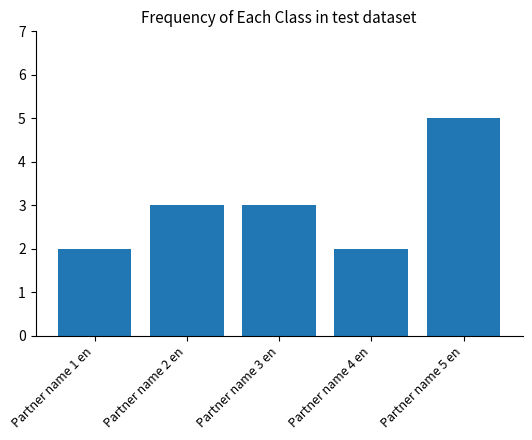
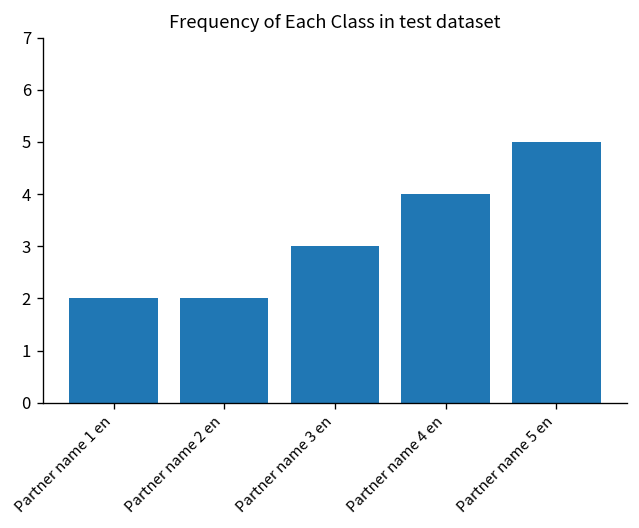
Partner name 2 en: 3 -> 2
Partner name 4 en: 2 -> 4
